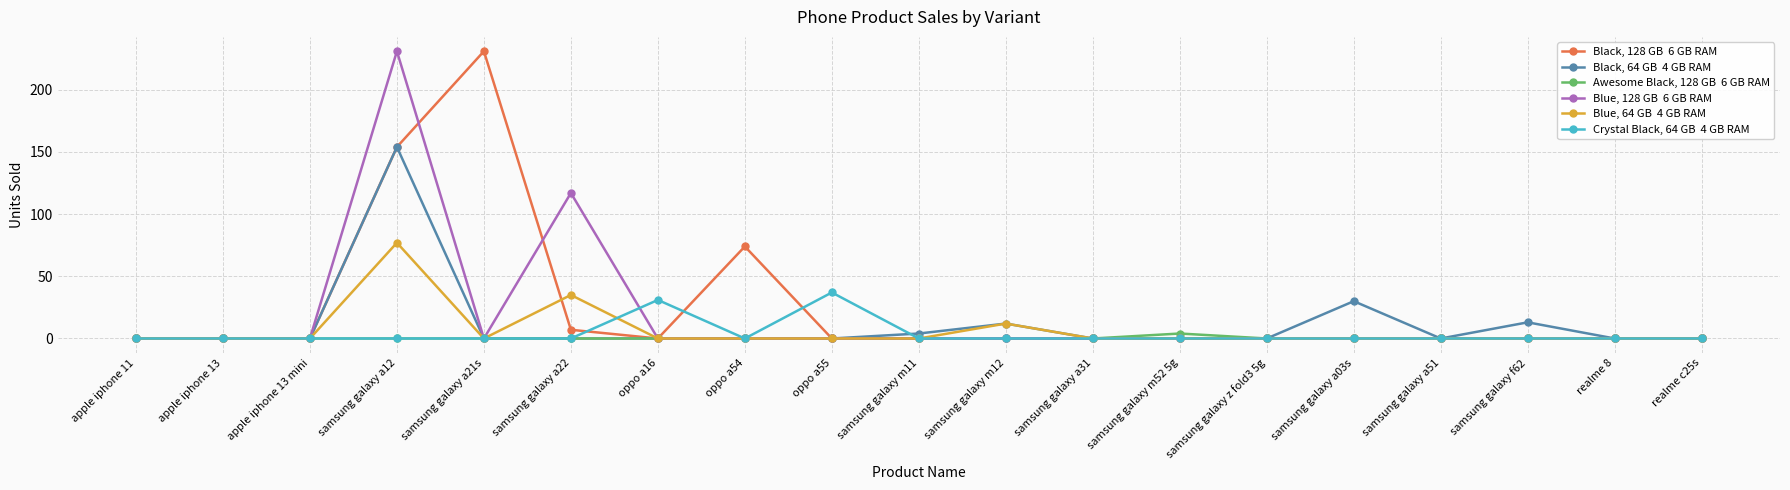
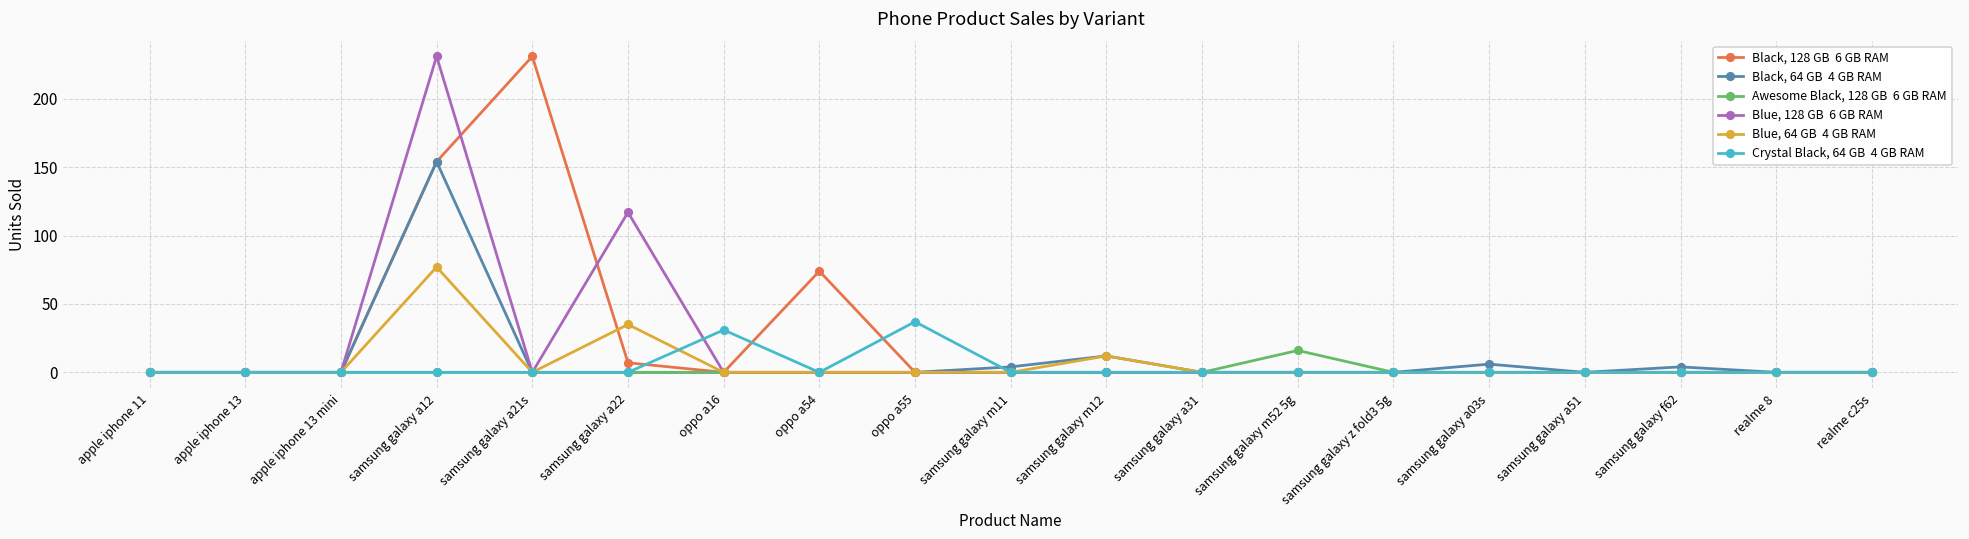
Awesome Black, 128 GB 6 GB RAM, samsung galaxy m52 5g: 4 -> 16
Black, 64 GB 4 GB RAM, samsung galaxy a03s: 30 -> 6
Black, 64 GB 4 GB RAM, samsung galaxy f62: 13 -> 4
